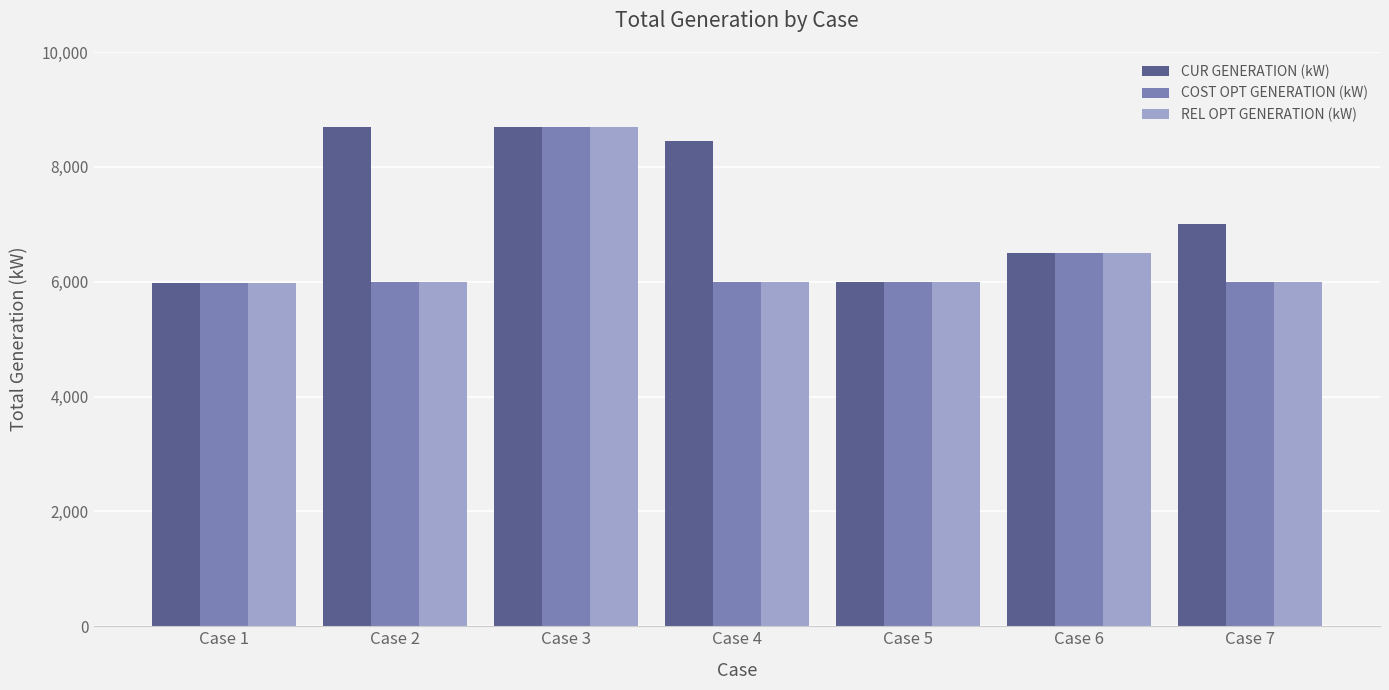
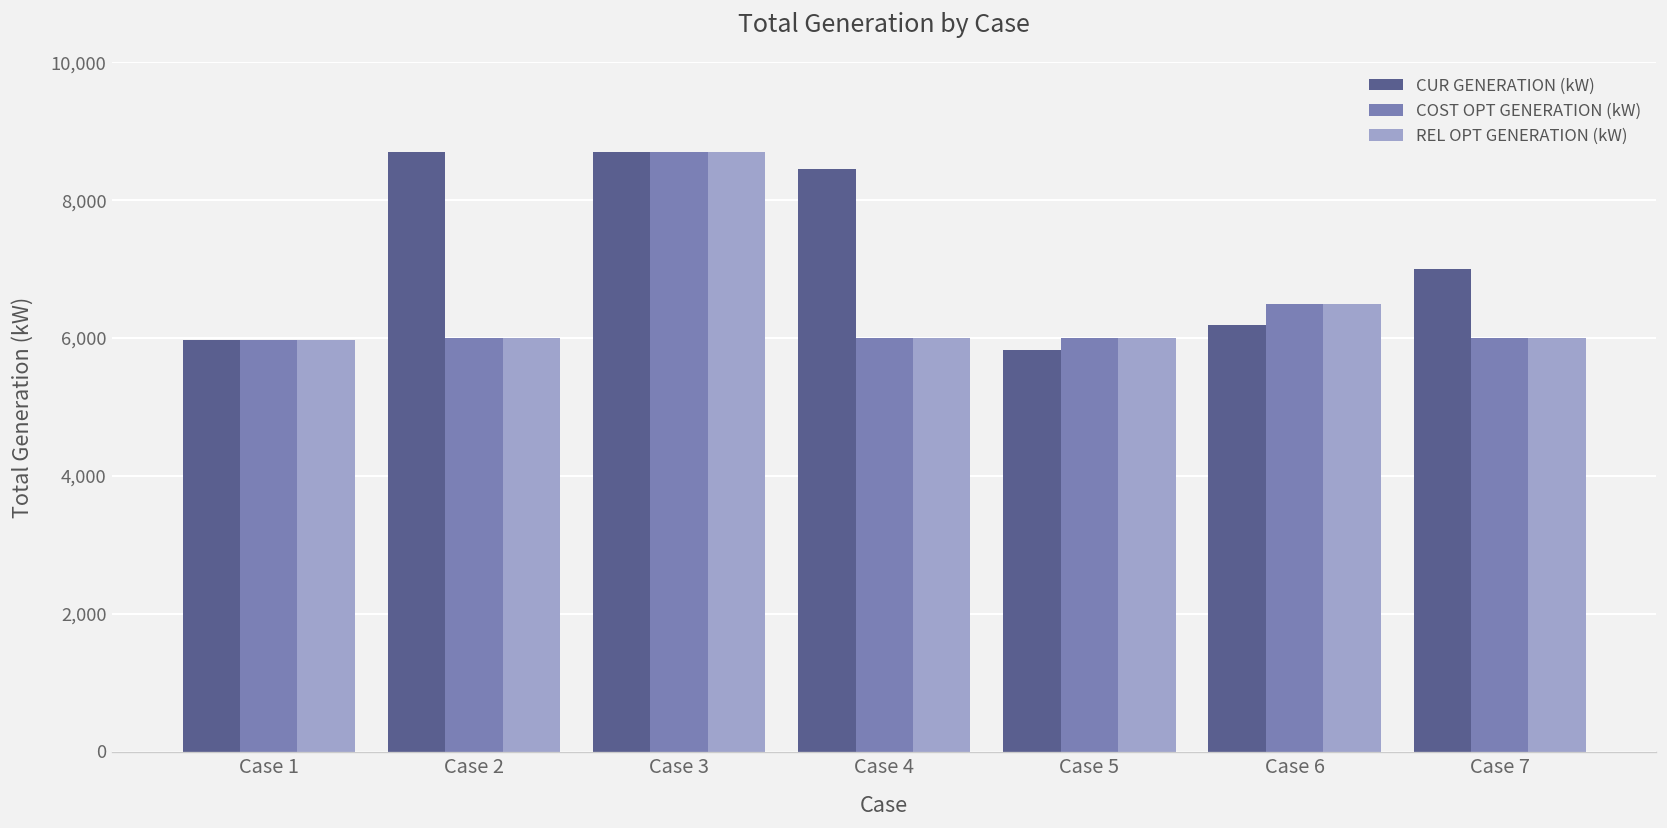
CUR GENERATION (kW), Case 5: 6,000 -> 5,800
CUR GENERATION (kW), Case 6: 6,500 -> 6,200
